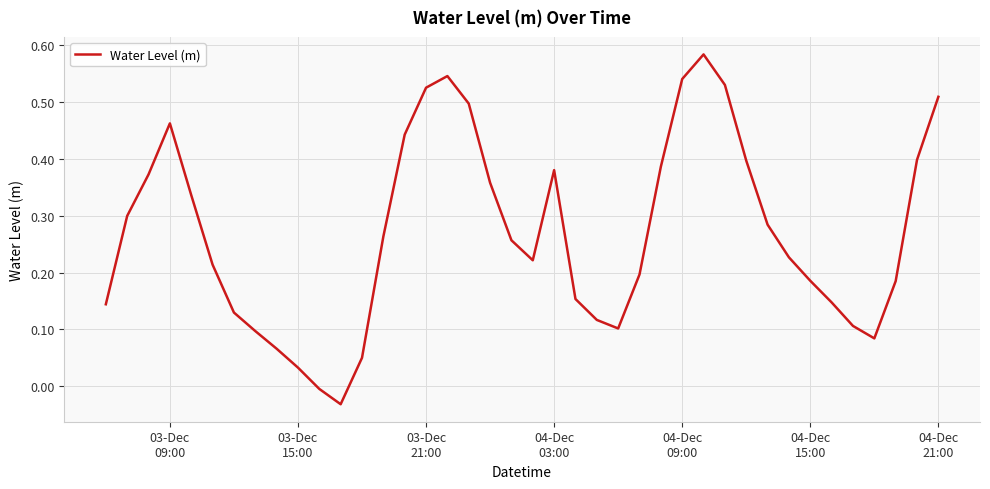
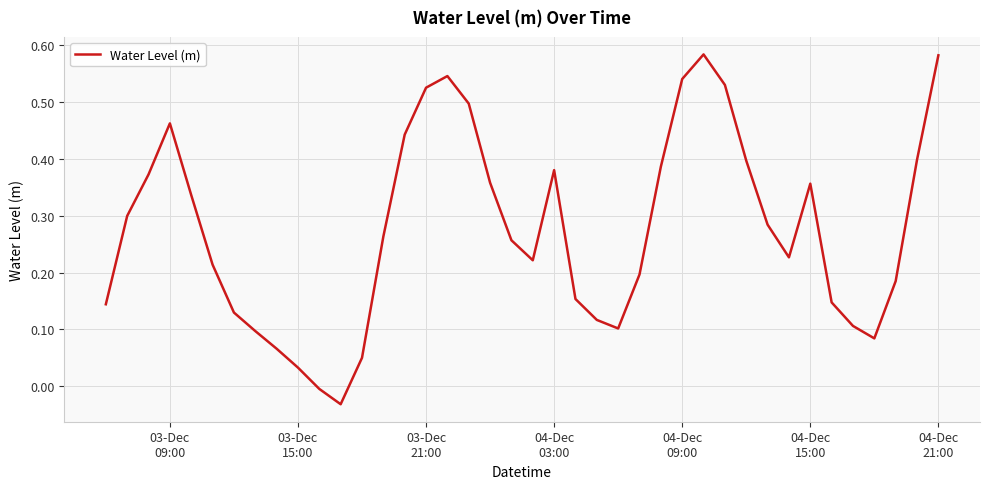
04-Dec 15:00: 0.19 -> 0.36
04-Dec 21:00: 0.51 -> 0.58
